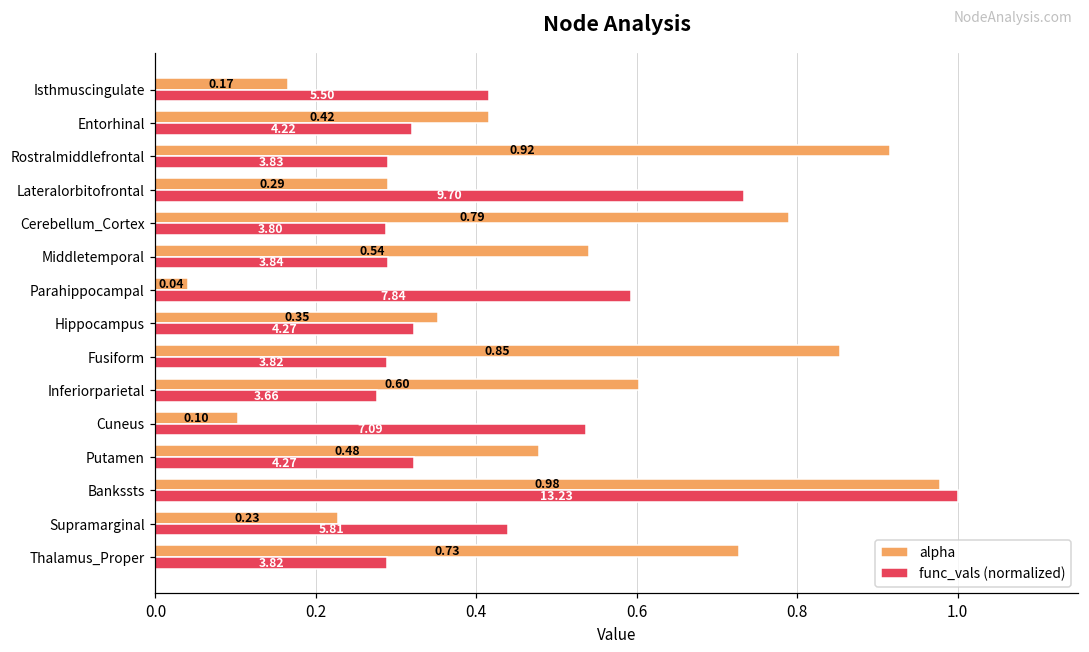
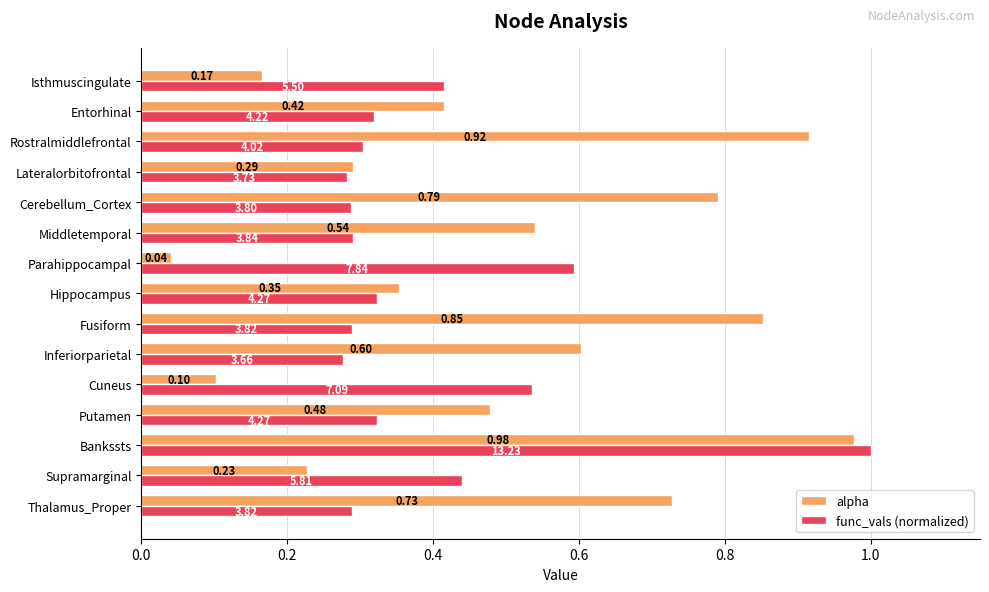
func_vals (normalized), Rostralmiddlefrontal: 3.83 -> 4.02
func_vals (normalized), Lateralorbitofrontal: 9.70 -> 3.73
